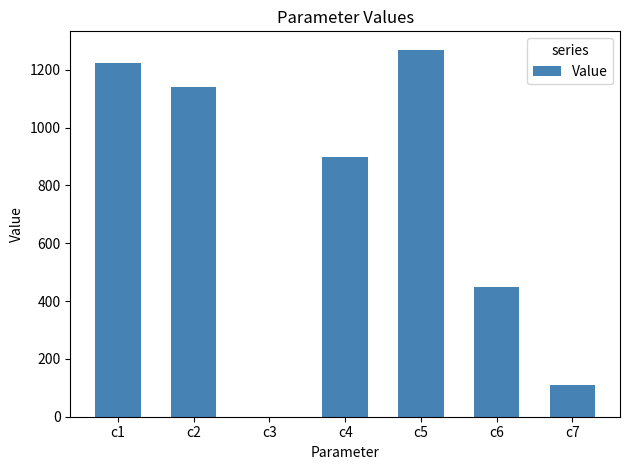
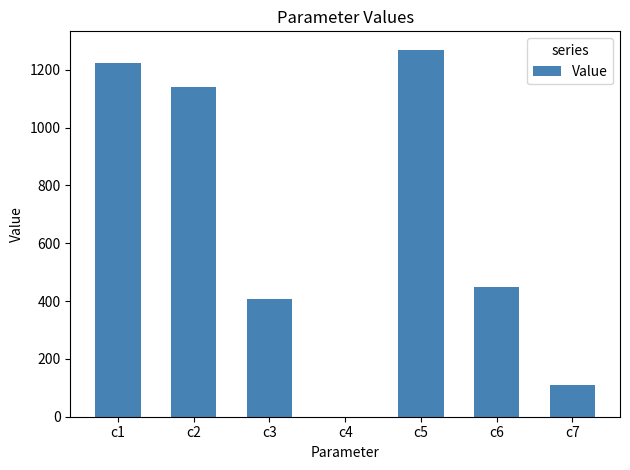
c3: 0 -> 410
c4: 900 -> 0
